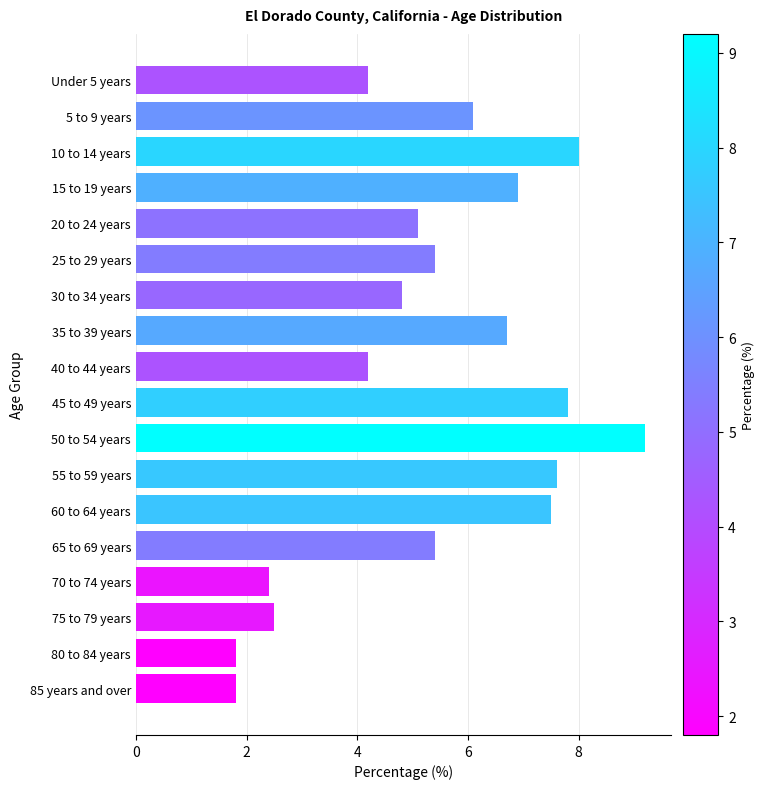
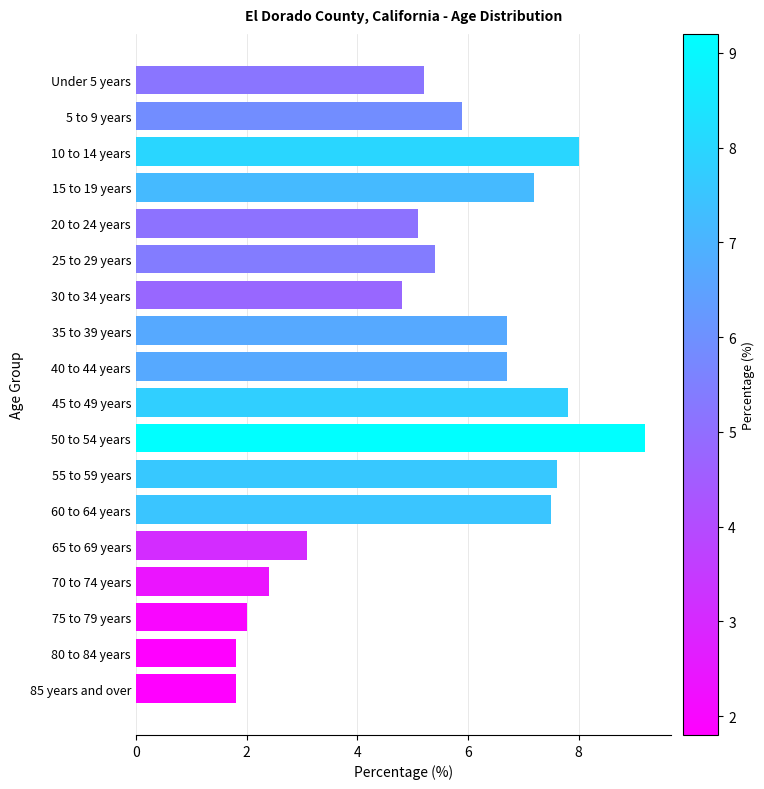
Under 5 years: 4.2 -> 5.2
5 to 9 years: 6.1 -> 5.9
15 to 19 years: 6.9 -> 7.2
40 to 44 years: 4.2 -> 6.7
65 to 69 years: 5.4 -> 3.1
75 to 79 years: 2.5 -> 2.0
